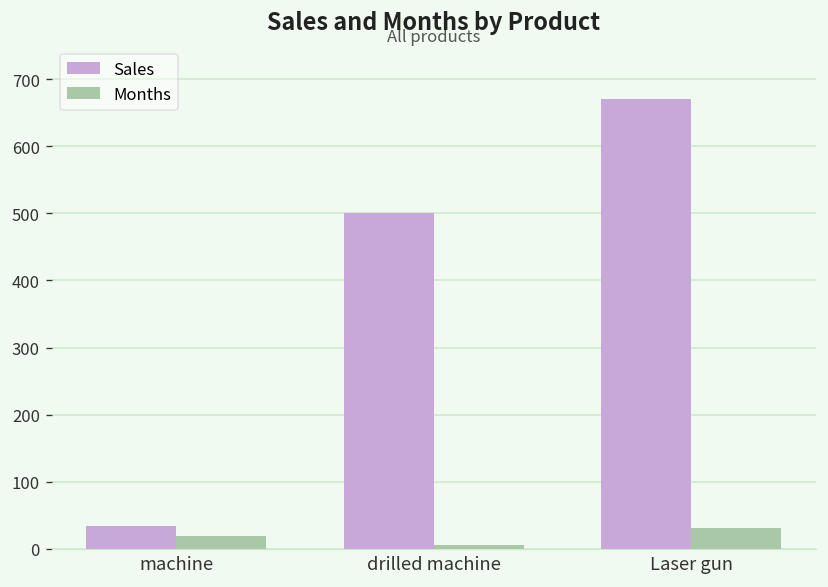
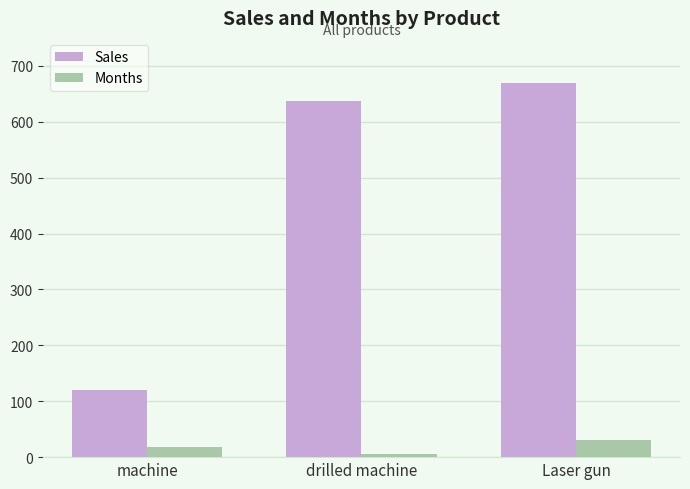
Sales, machine: 30 -> 120
Sales, drilled machine: 500 -> 640
